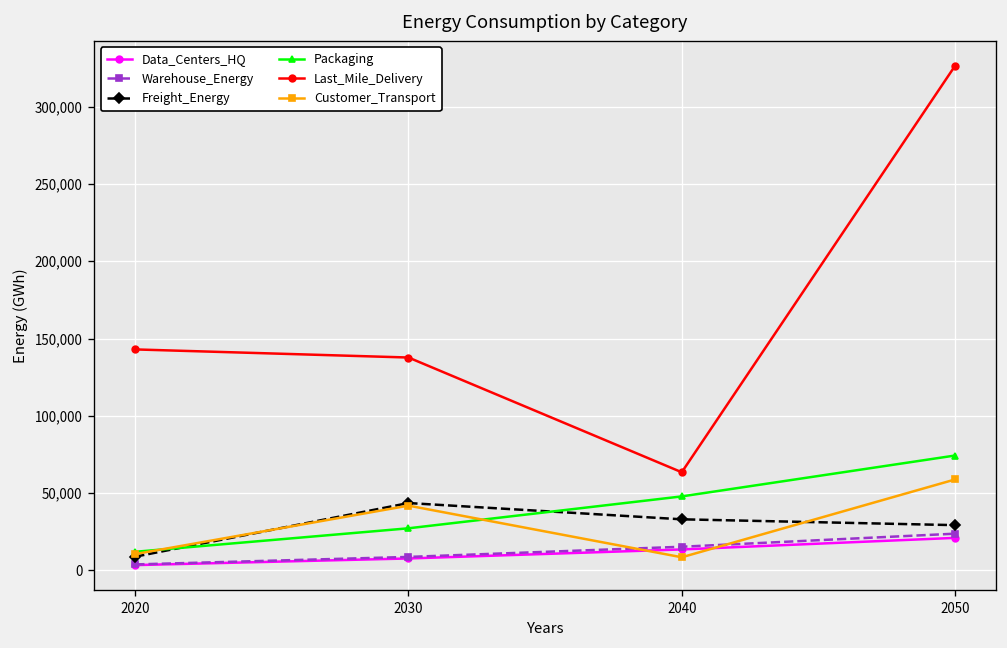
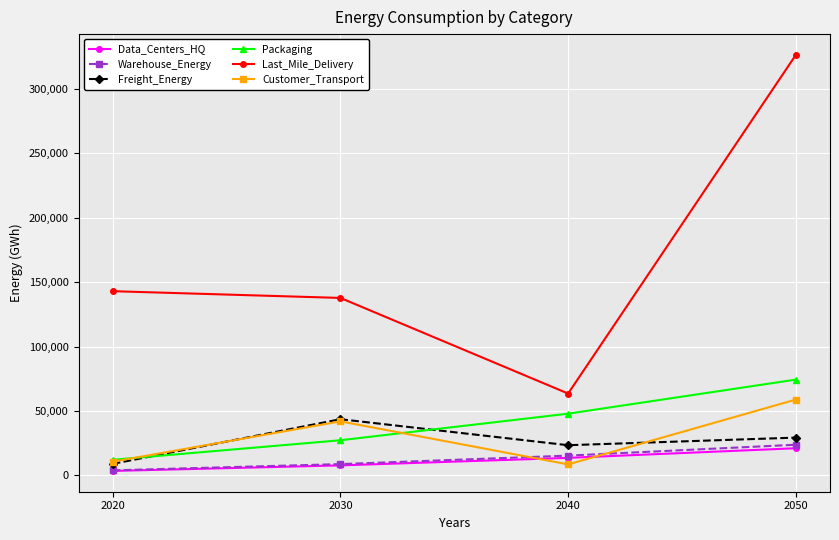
Freight_Energy, 2040: 33,000 -> 23,000
